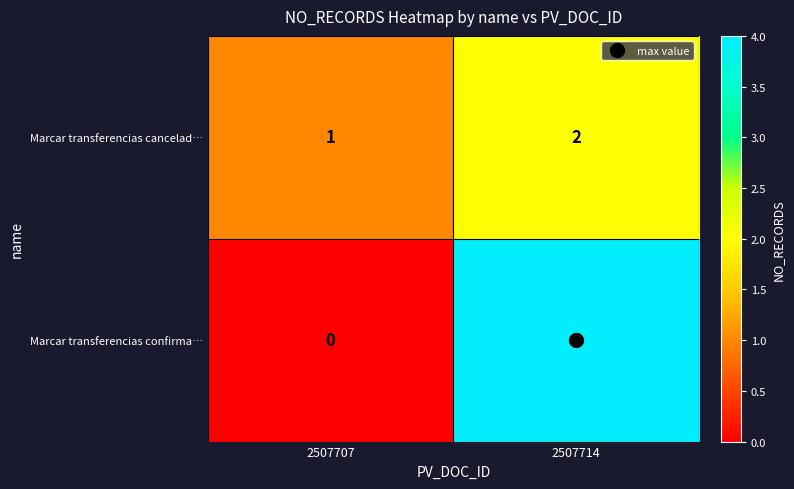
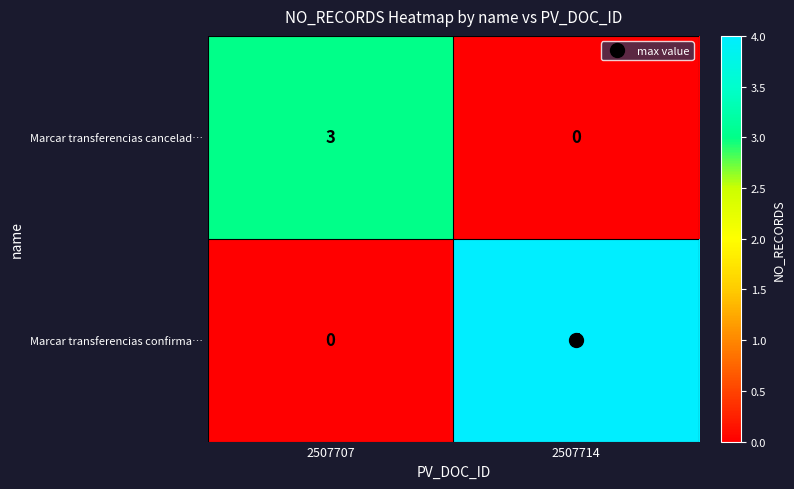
Marcar transferencias cancelad…, 2507707: 1 -> 3
Marcar transferencias cancelad…, 2507714: 2 -> 0
